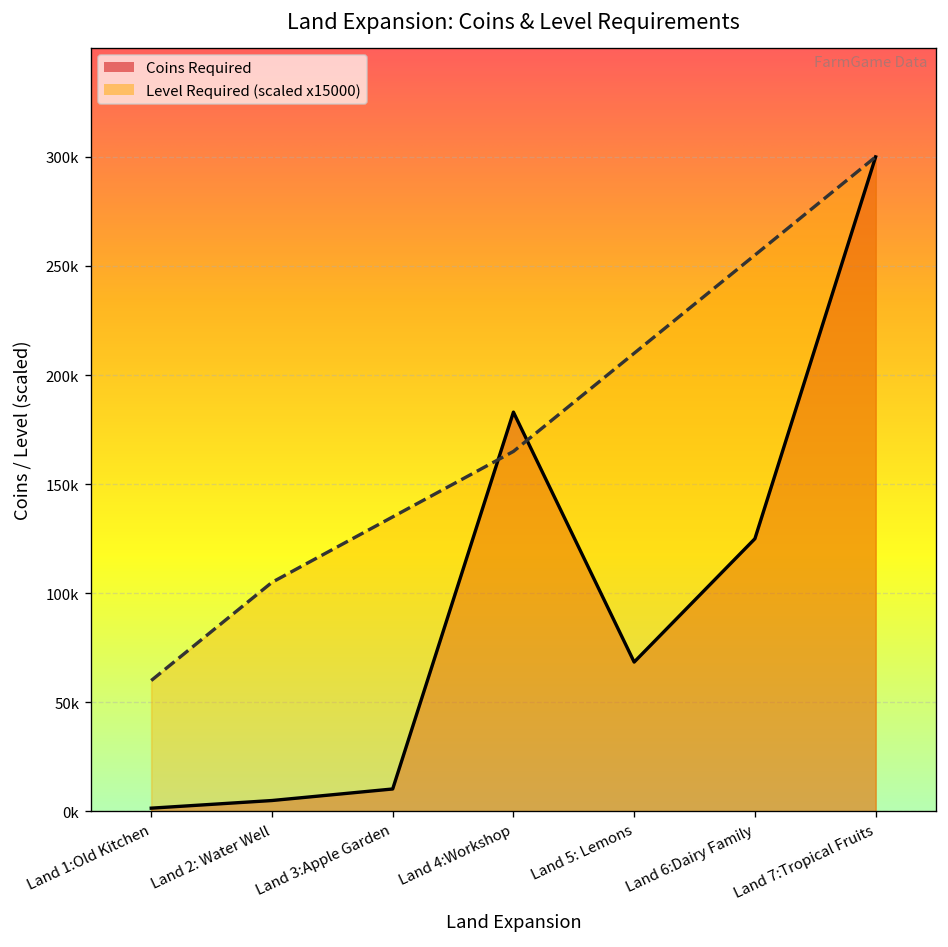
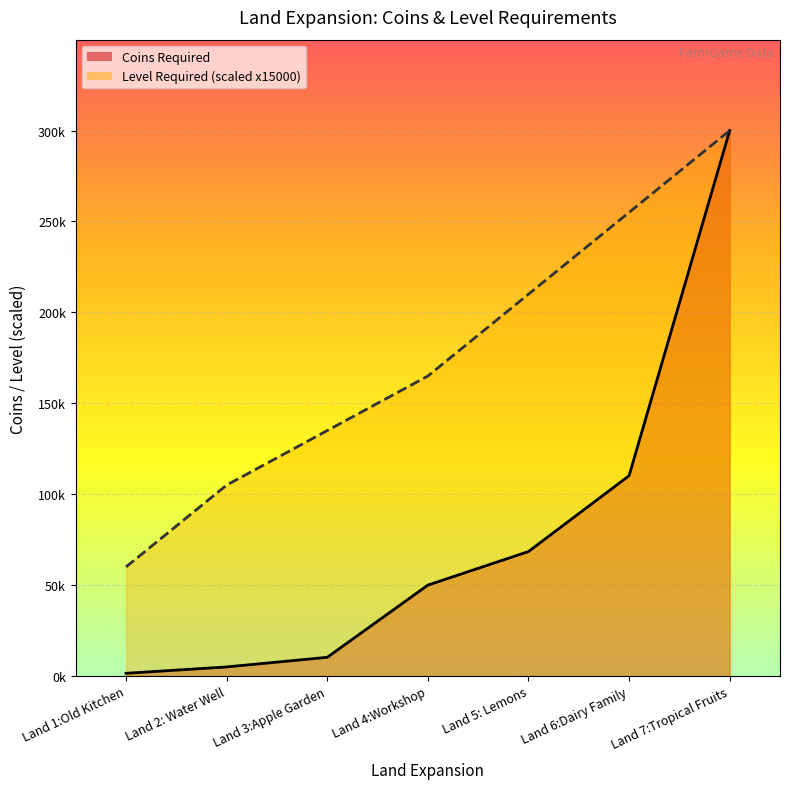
Coins Required, Land 4:Workshop: 183000 -> 50000
Coins Required, Land 6:Dairy Family: 125000 -> 110000
